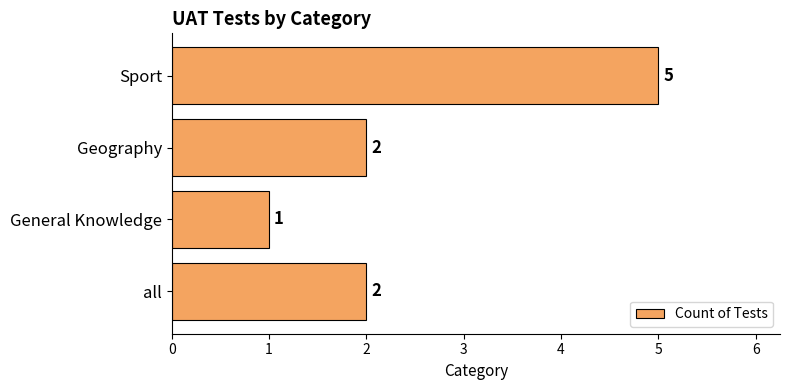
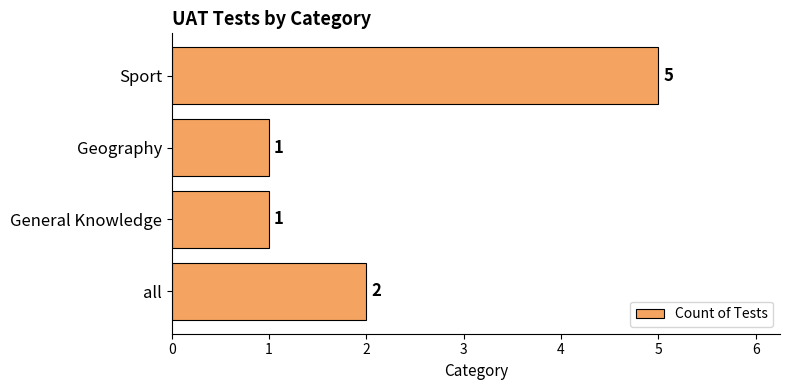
Geography: 2 -> 1
